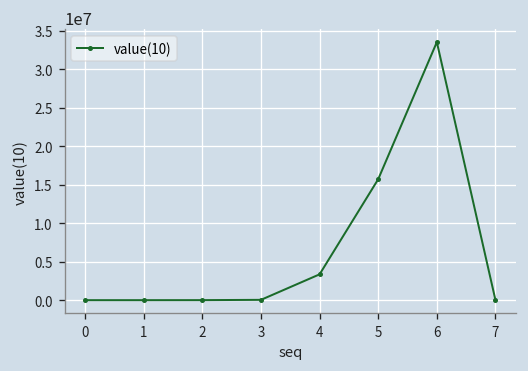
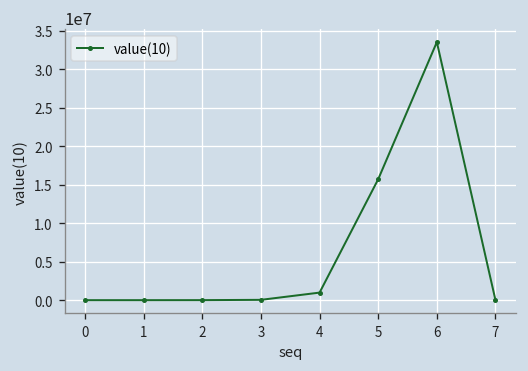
4: 3000000 -> 1000000
